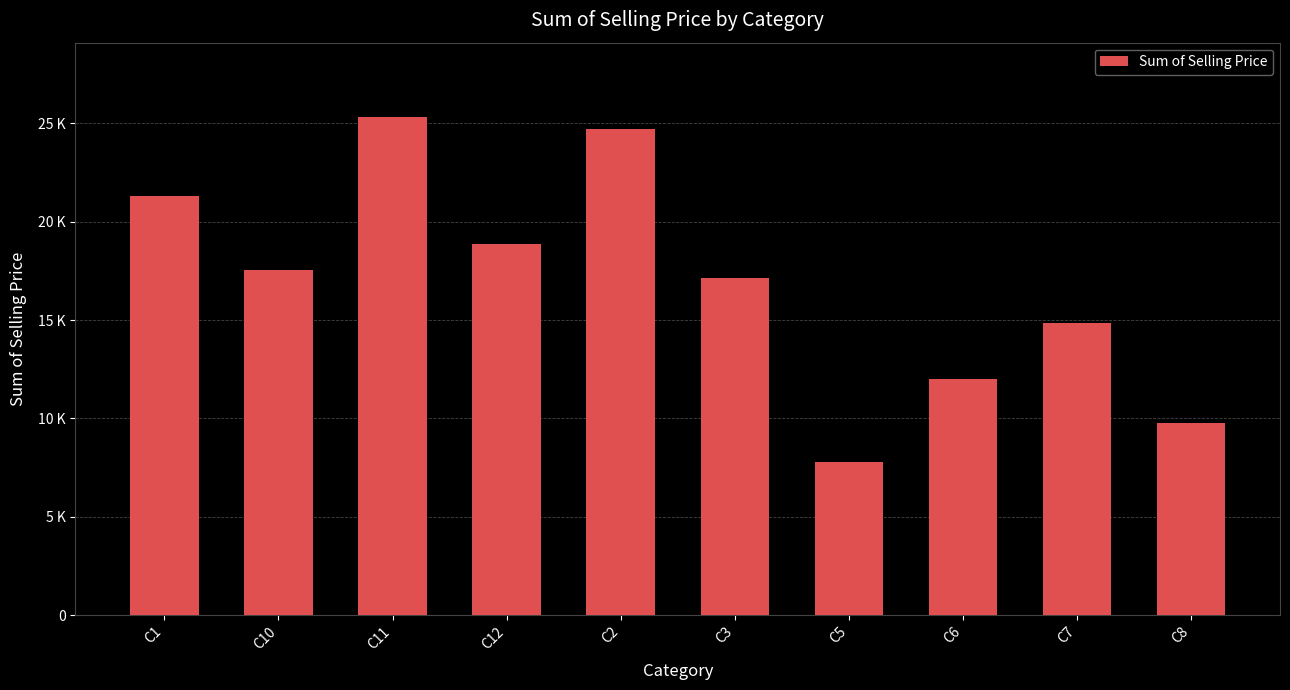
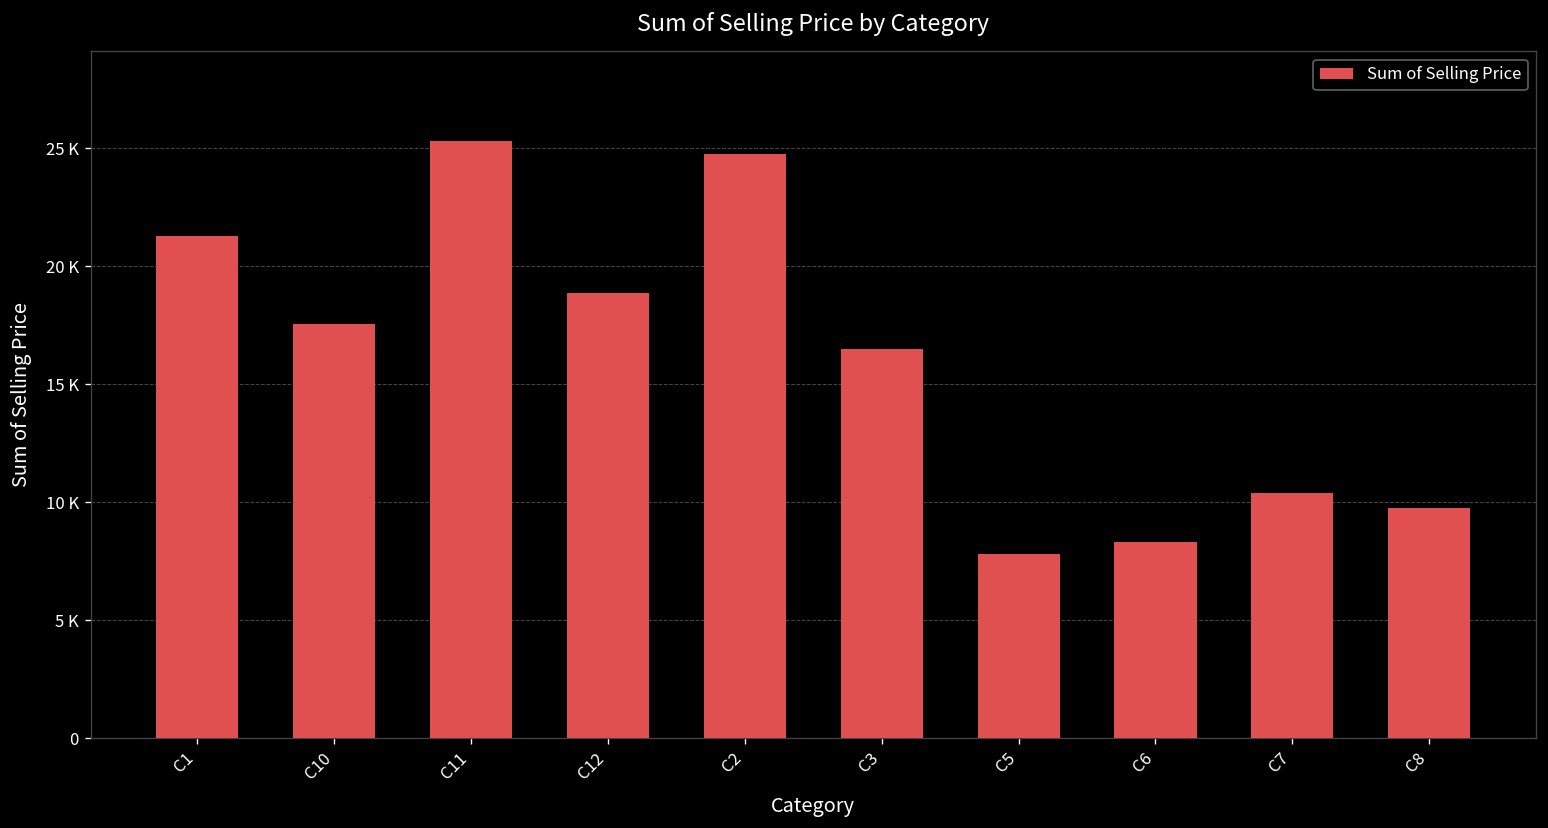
C3: 17200 -> 16500
C6: 12000 -> 8300
C7: 14900 -> 10400
